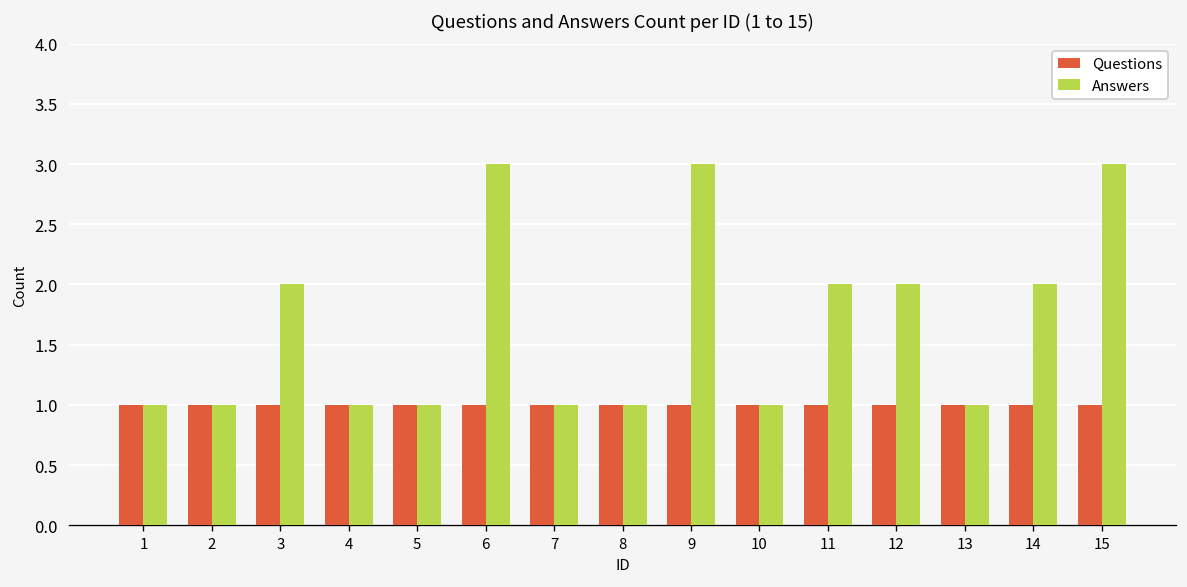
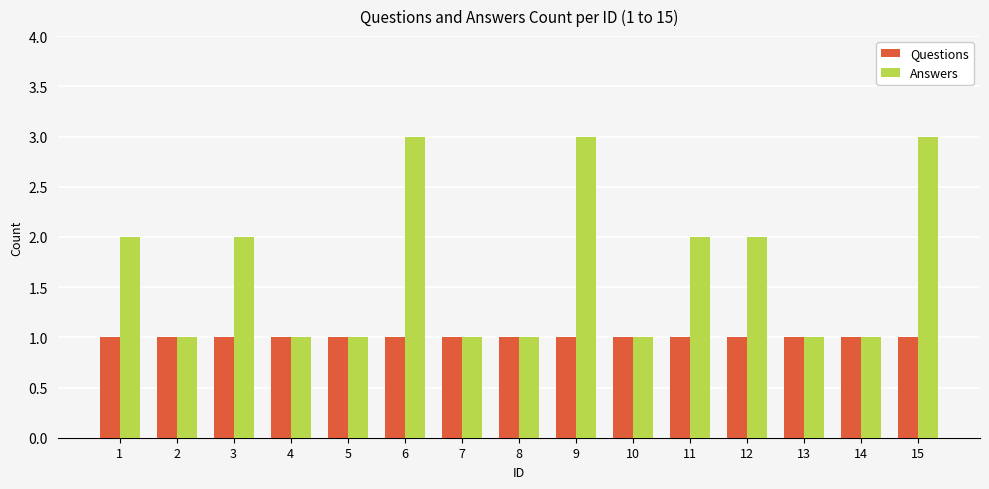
Answers, 1: 1 -> 2
Answers, 14: 2 -> 1
